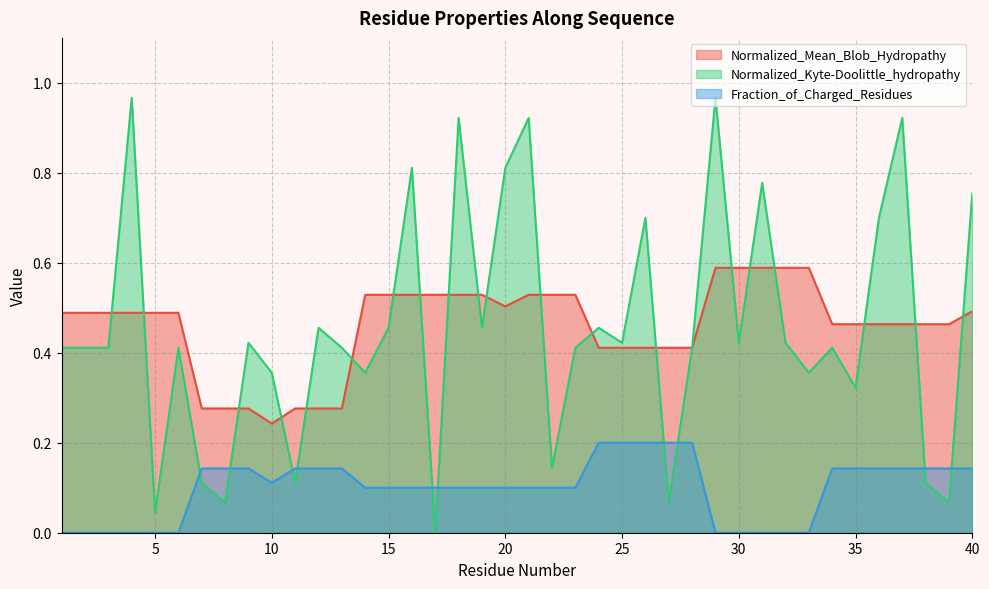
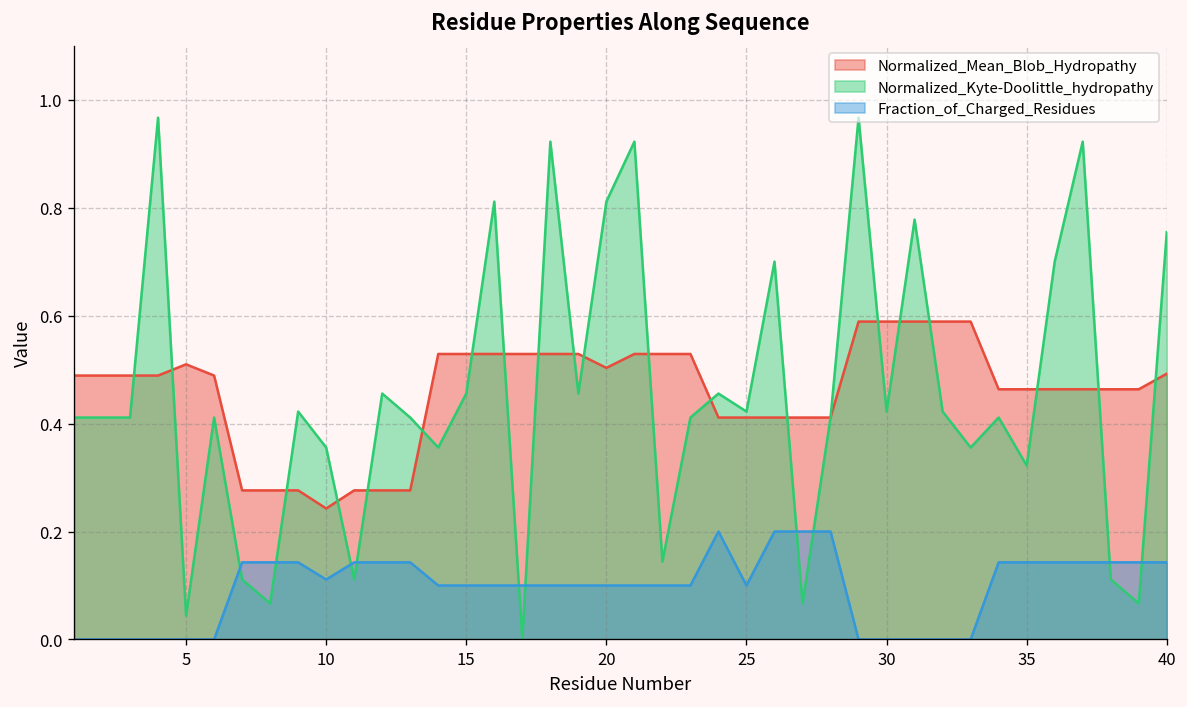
Normalized_Mean_Blob_Hydropathy, 5: 0.49 -> 0.51
Fraction_of_Charged_Residues, 25: 0.2 -> 0.1
